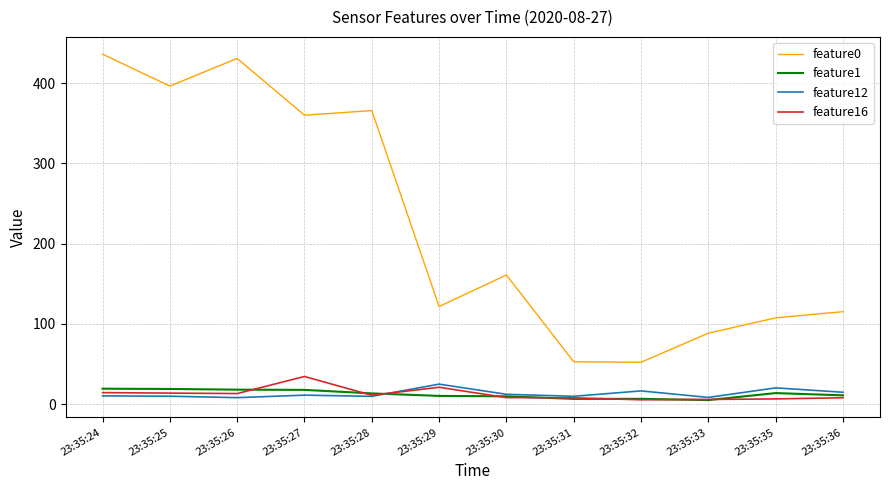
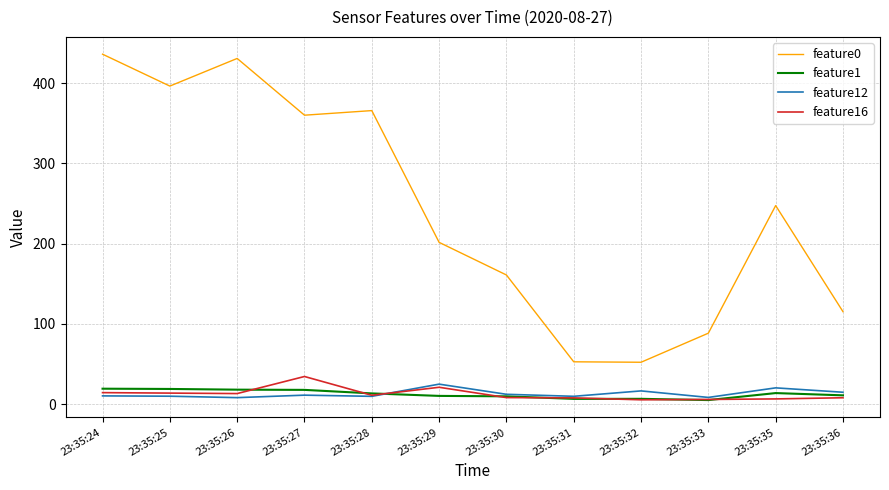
feature0, 23:35:29: 120 -> 200
feature0, 23:35:35: 110 -> 250
